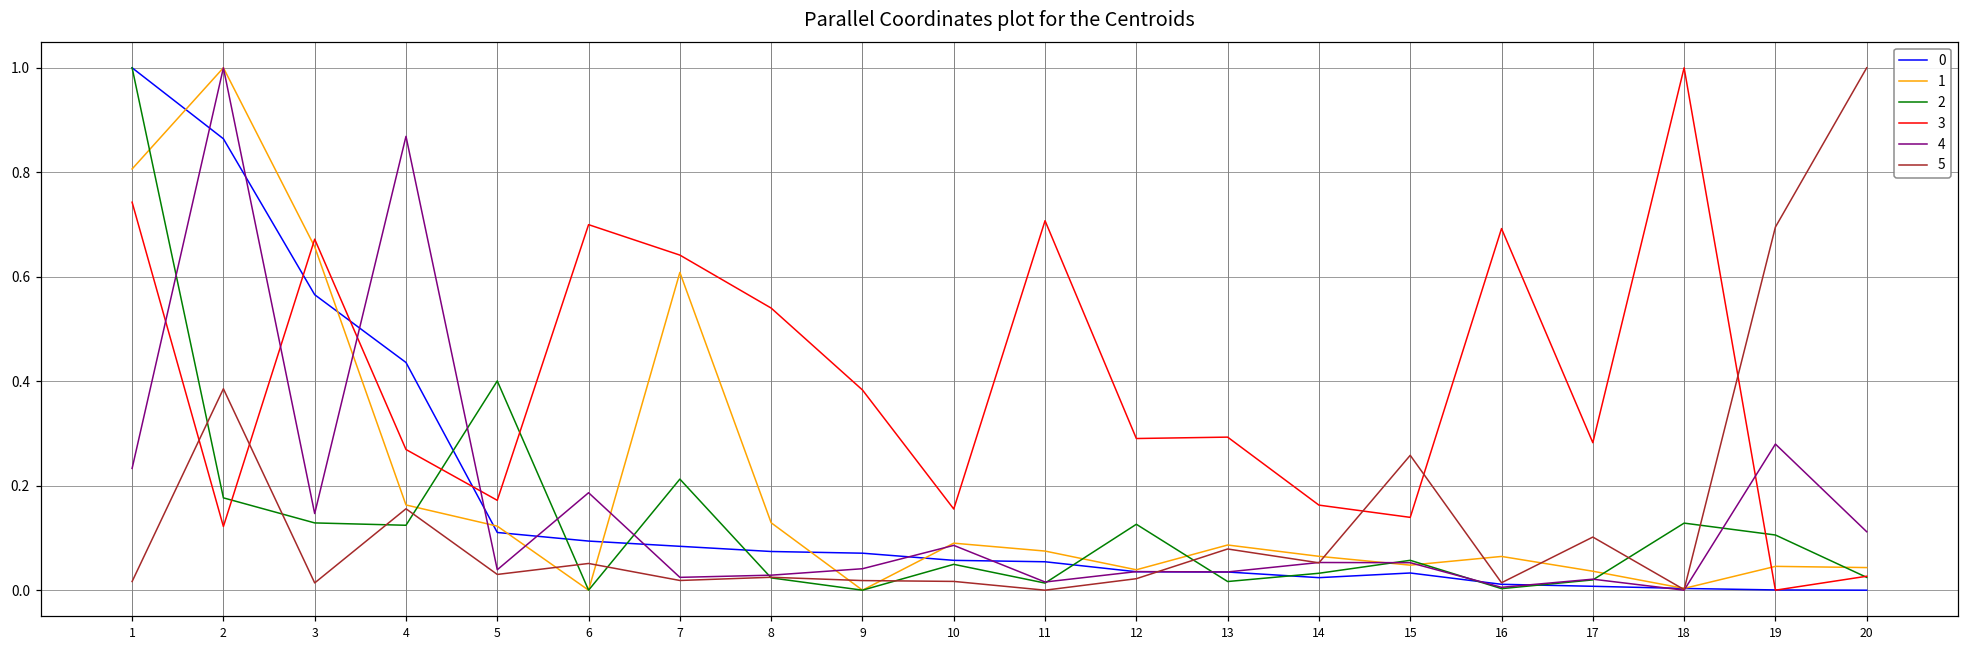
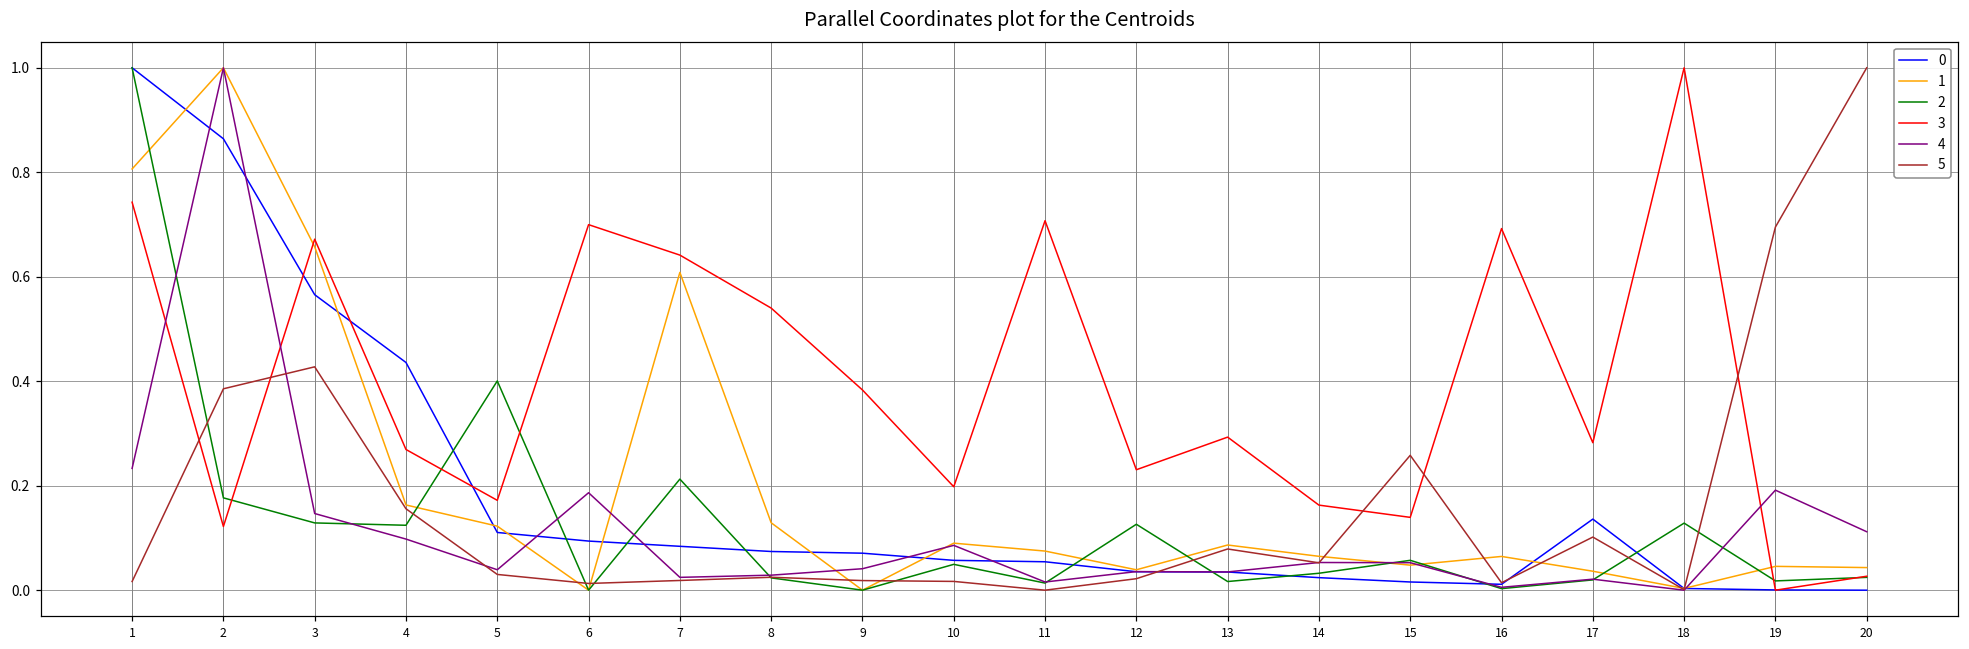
5, 3: 0.01 -> 0.43
4, 4: 0.87 -> 0.10
5, 6: 0.05 -> 0.01
3, 10: 0.16 -> 0.20
3, 12: 0.29 -> 0.23
0, 15: 0.03 -> 0.02
0, 17: 0.01 -> 0.14
2, 19: 0.11 -> 0.02
4, 19: 0.28 -> 0.19
